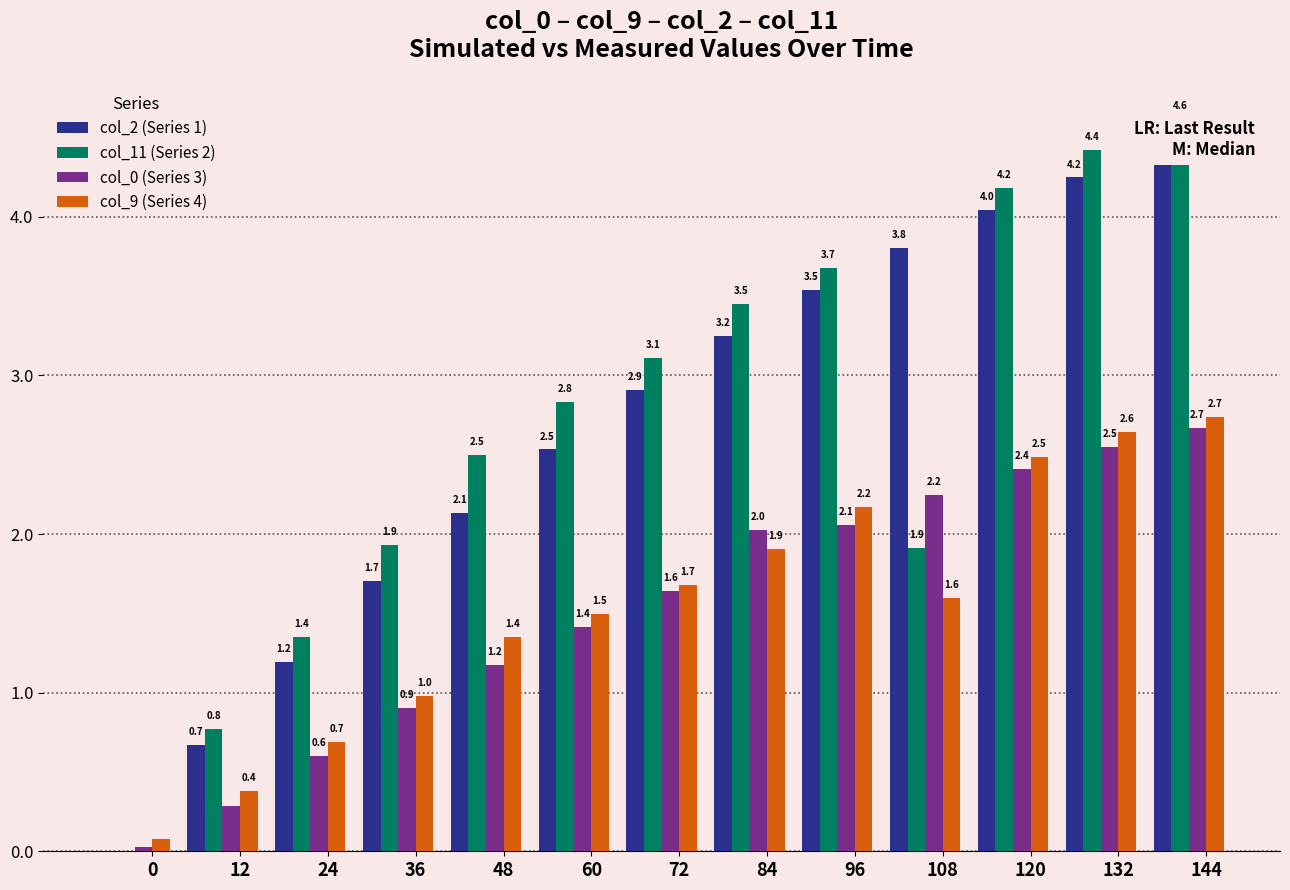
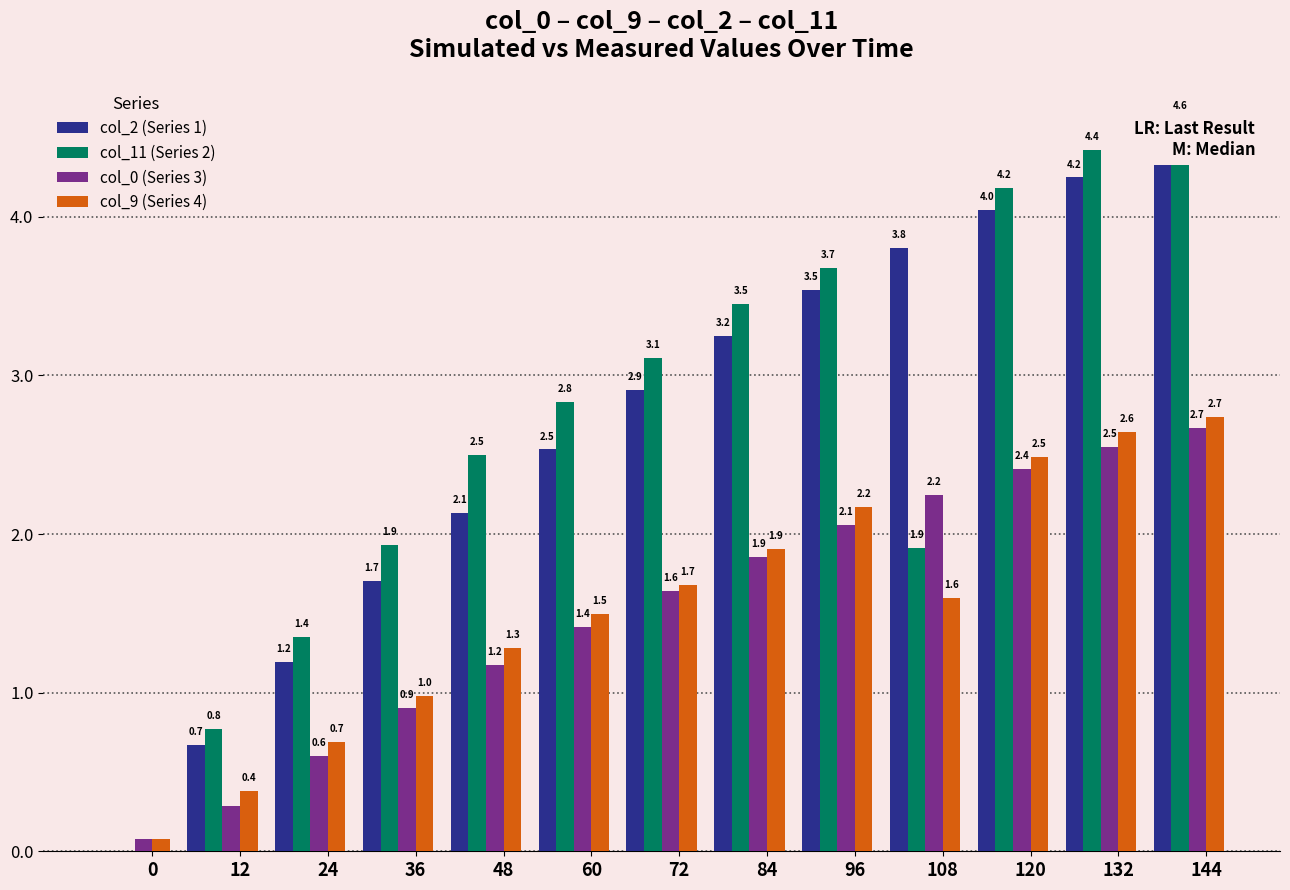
col_0 (Series 3), 0: 0.03 -> 0.08
col_9 (Series 4), 48: 1.4 -> 1.3
col_0 (Series 3), 84: 2.0 -> 1.9
